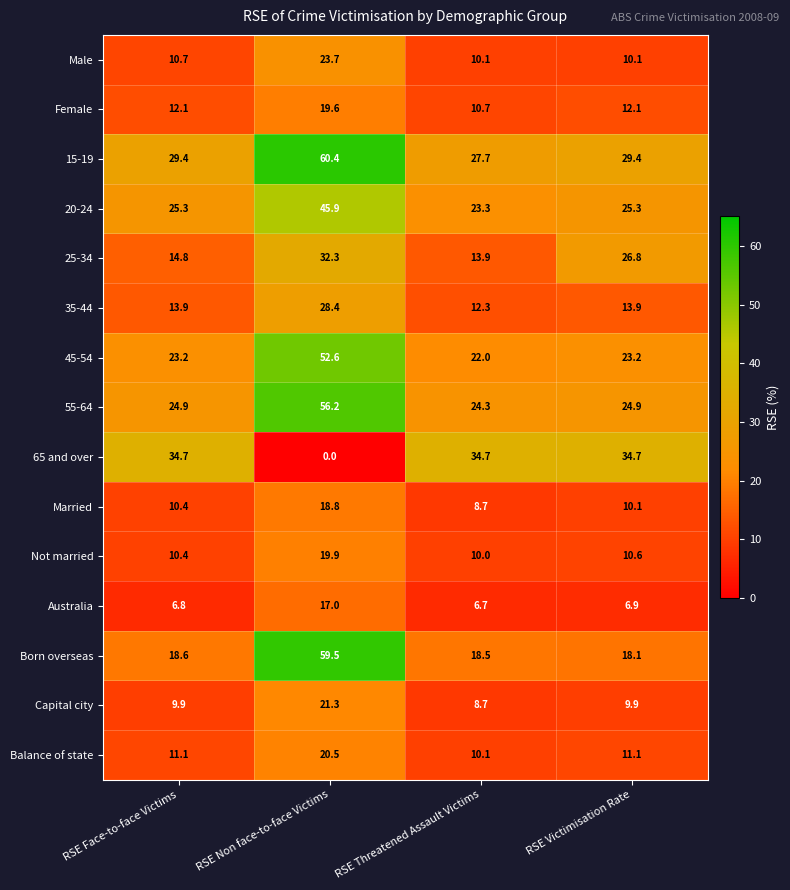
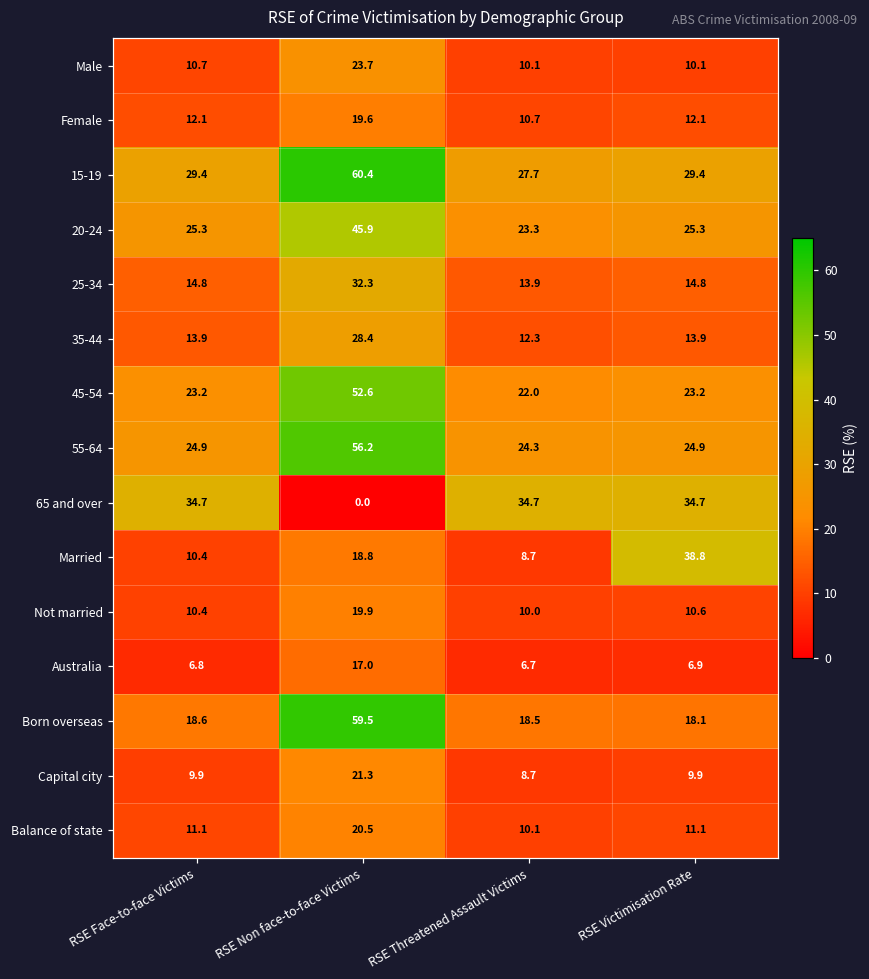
25-34, RSE Victimisation Rate: 26.8 -> 14.8
Married, RSE Victimisation Rate: 10.1 -> 38.8
